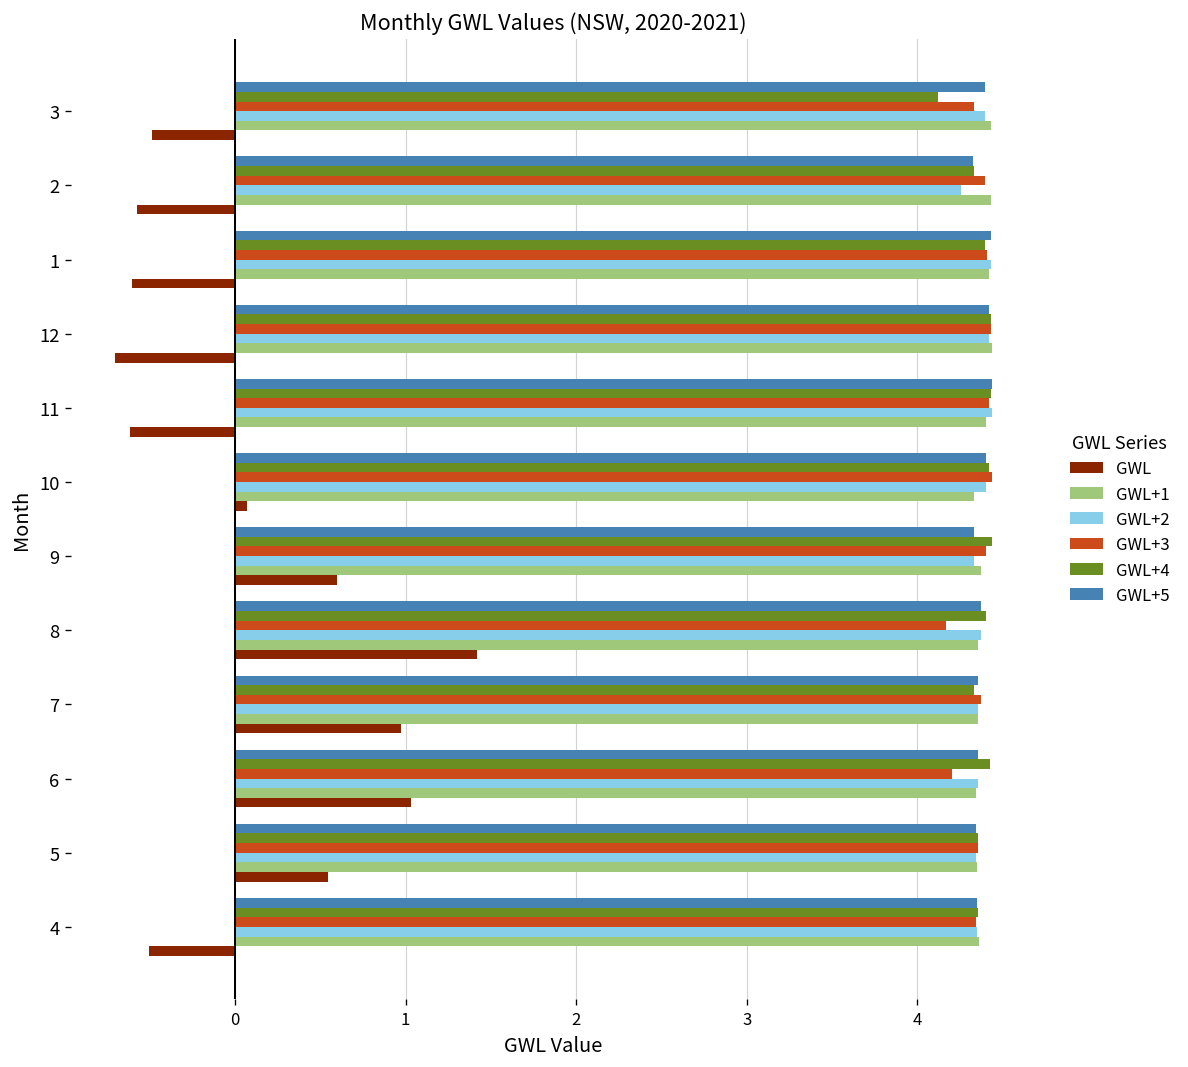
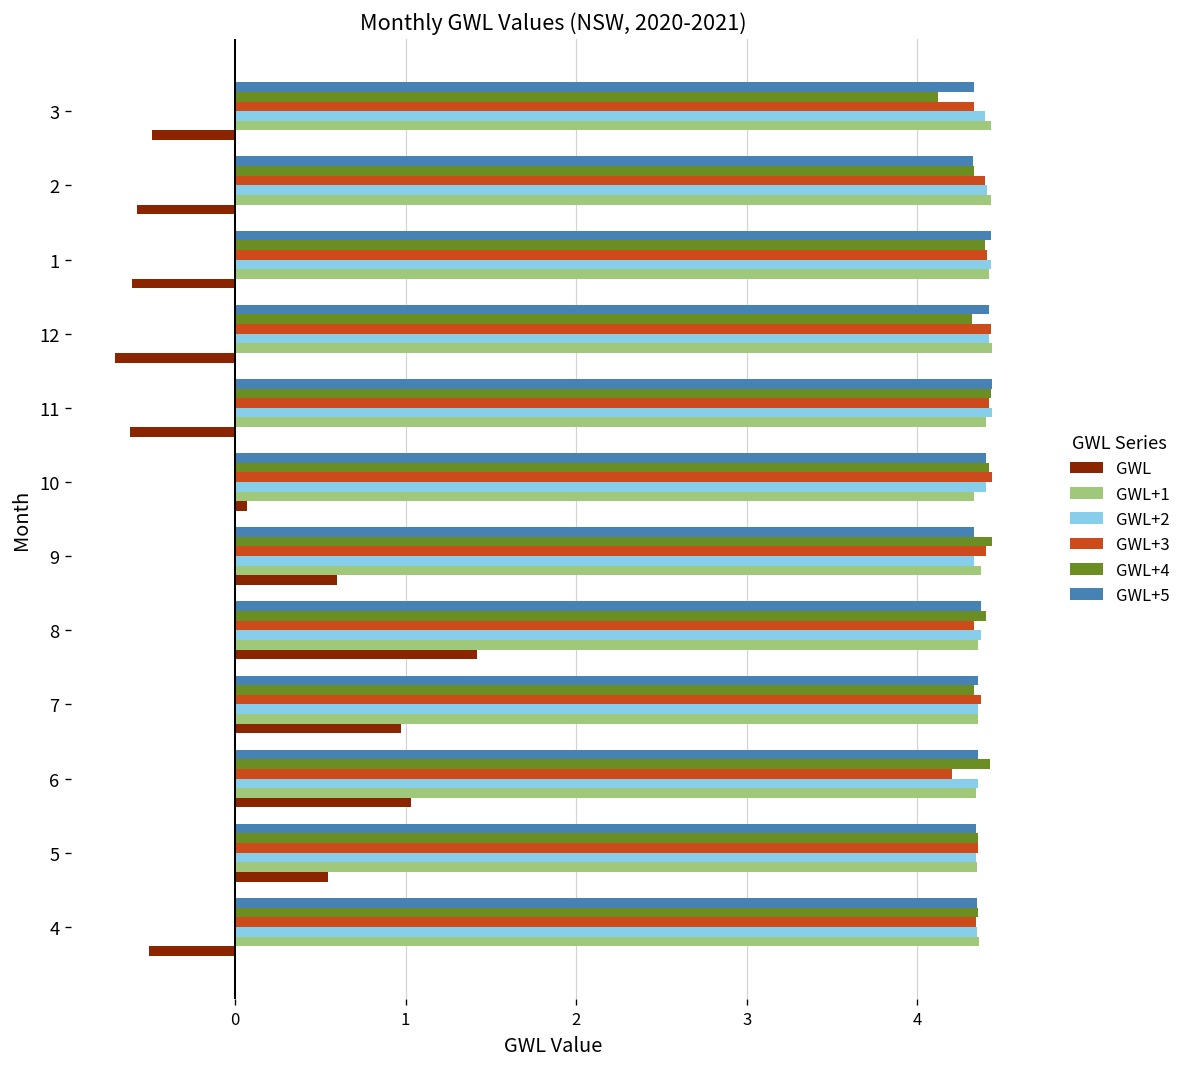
GWL+5, 3: 4.40 -> 4.34
GWL+2, 2: 4.26 -> 4.41
GWL+4, 12: 4.43 -> 4.32
GWL+3, 8: 4.17 -> 4.33
